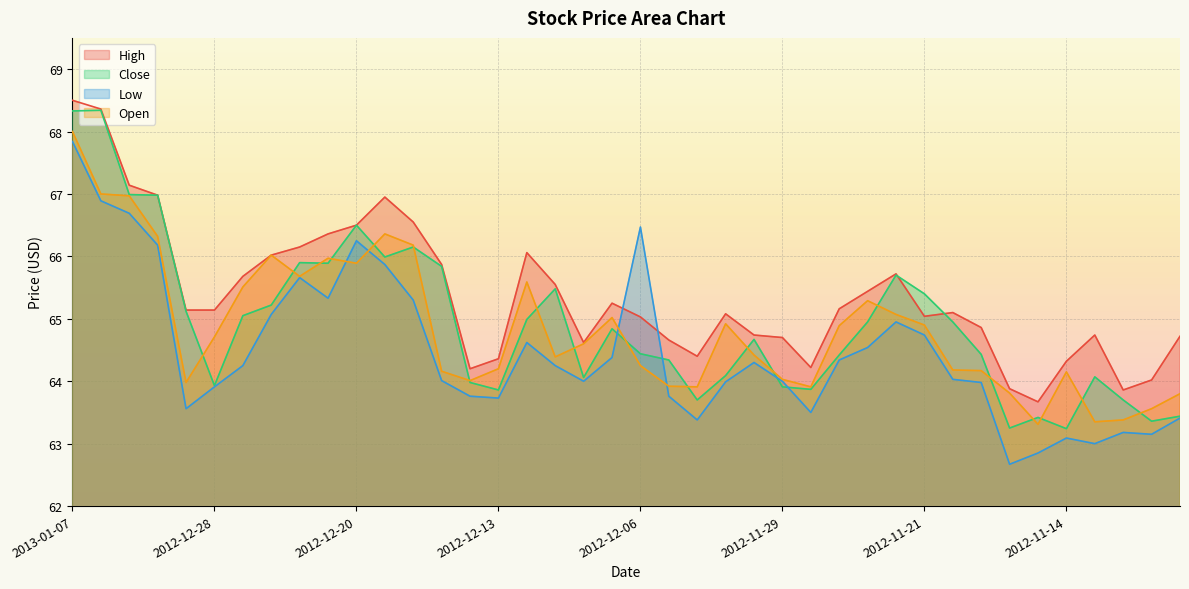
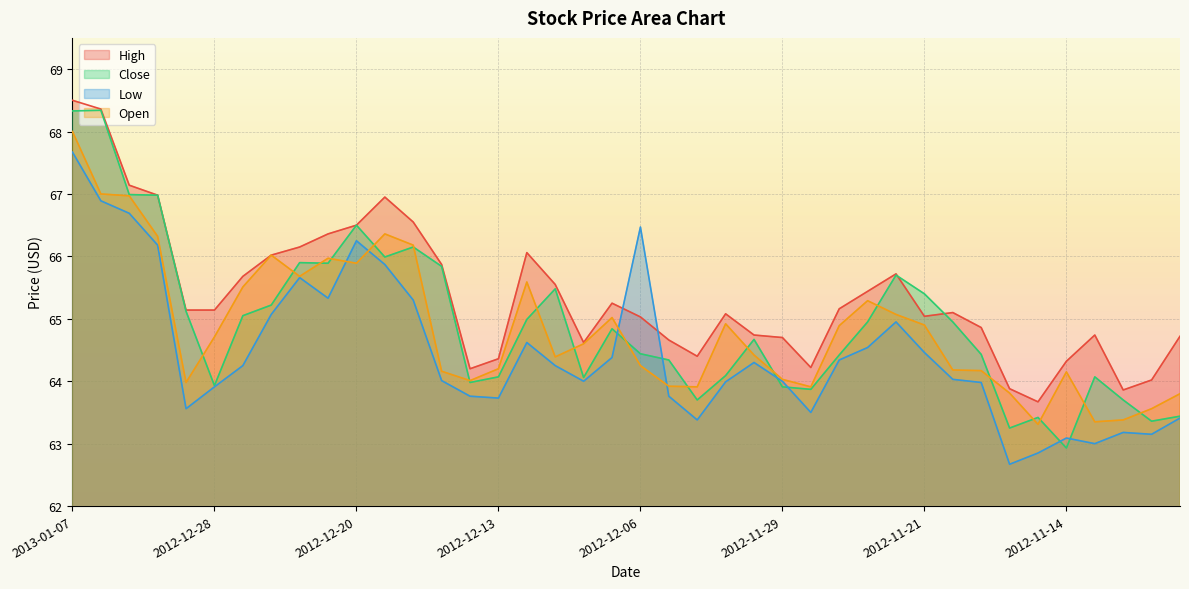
Low, 2013-01-07: 67.8 -> 67.7
Close, 2012-12-13: 63.9 -> 64.1
Low, 2012-11-21: 64.7 -> 64.5
Close, 2012-11-14: 63.2 -> 62.9
